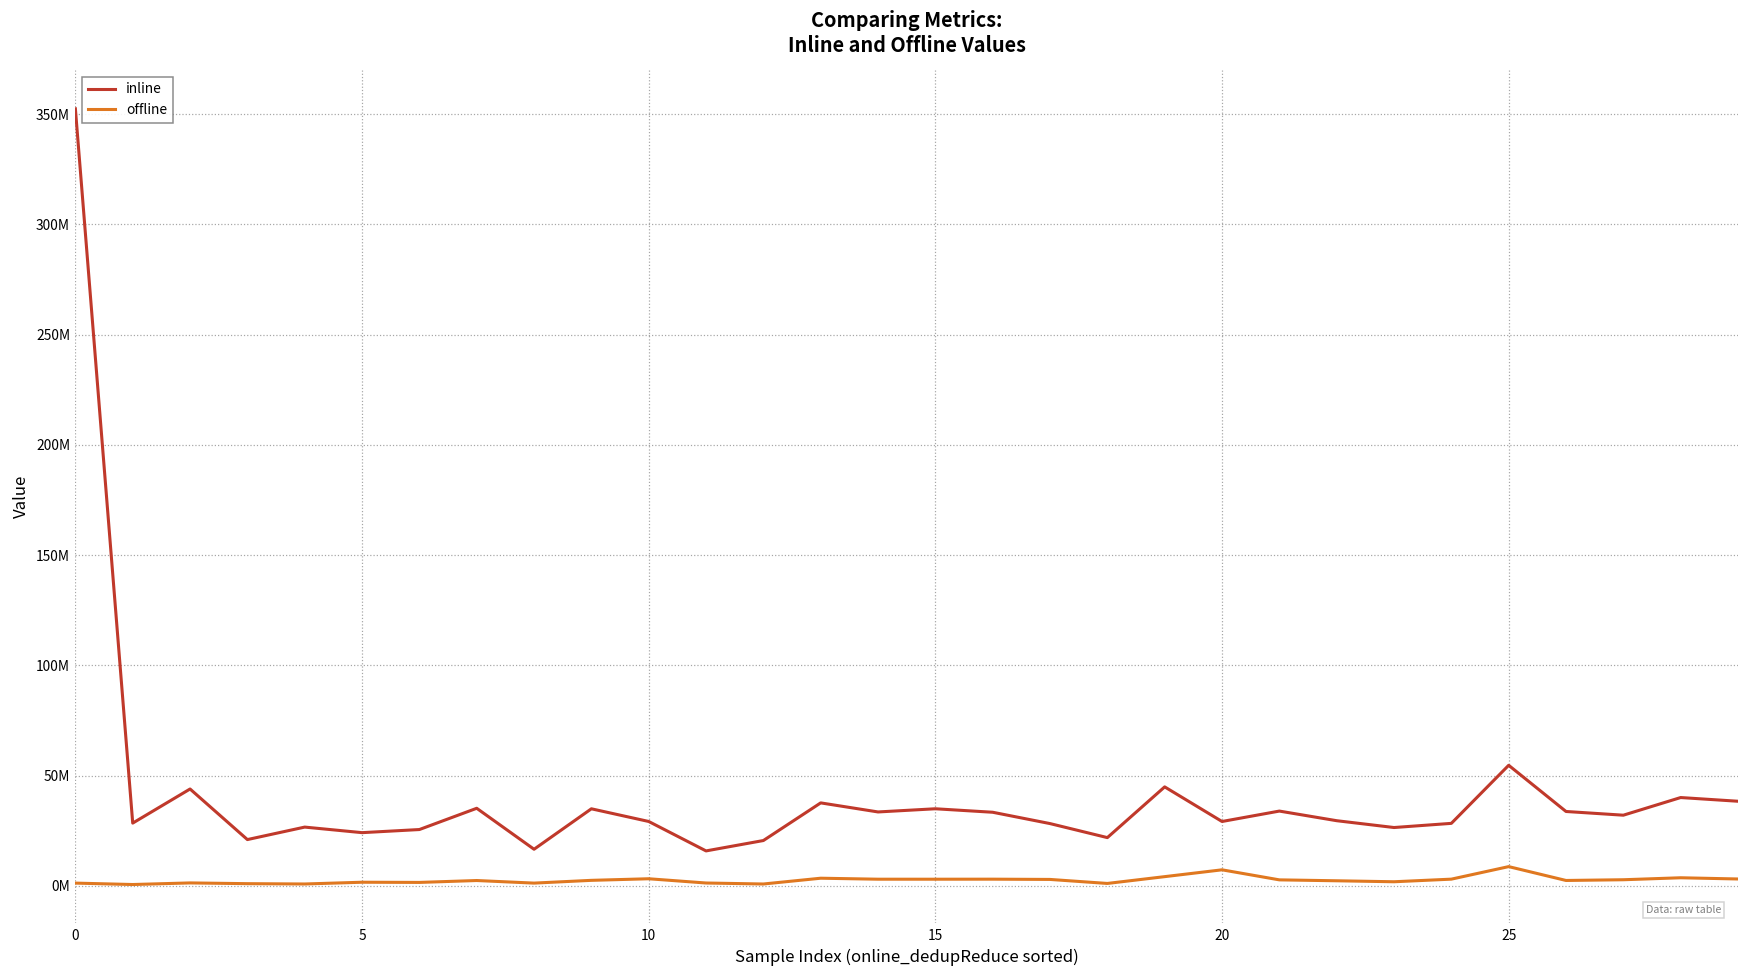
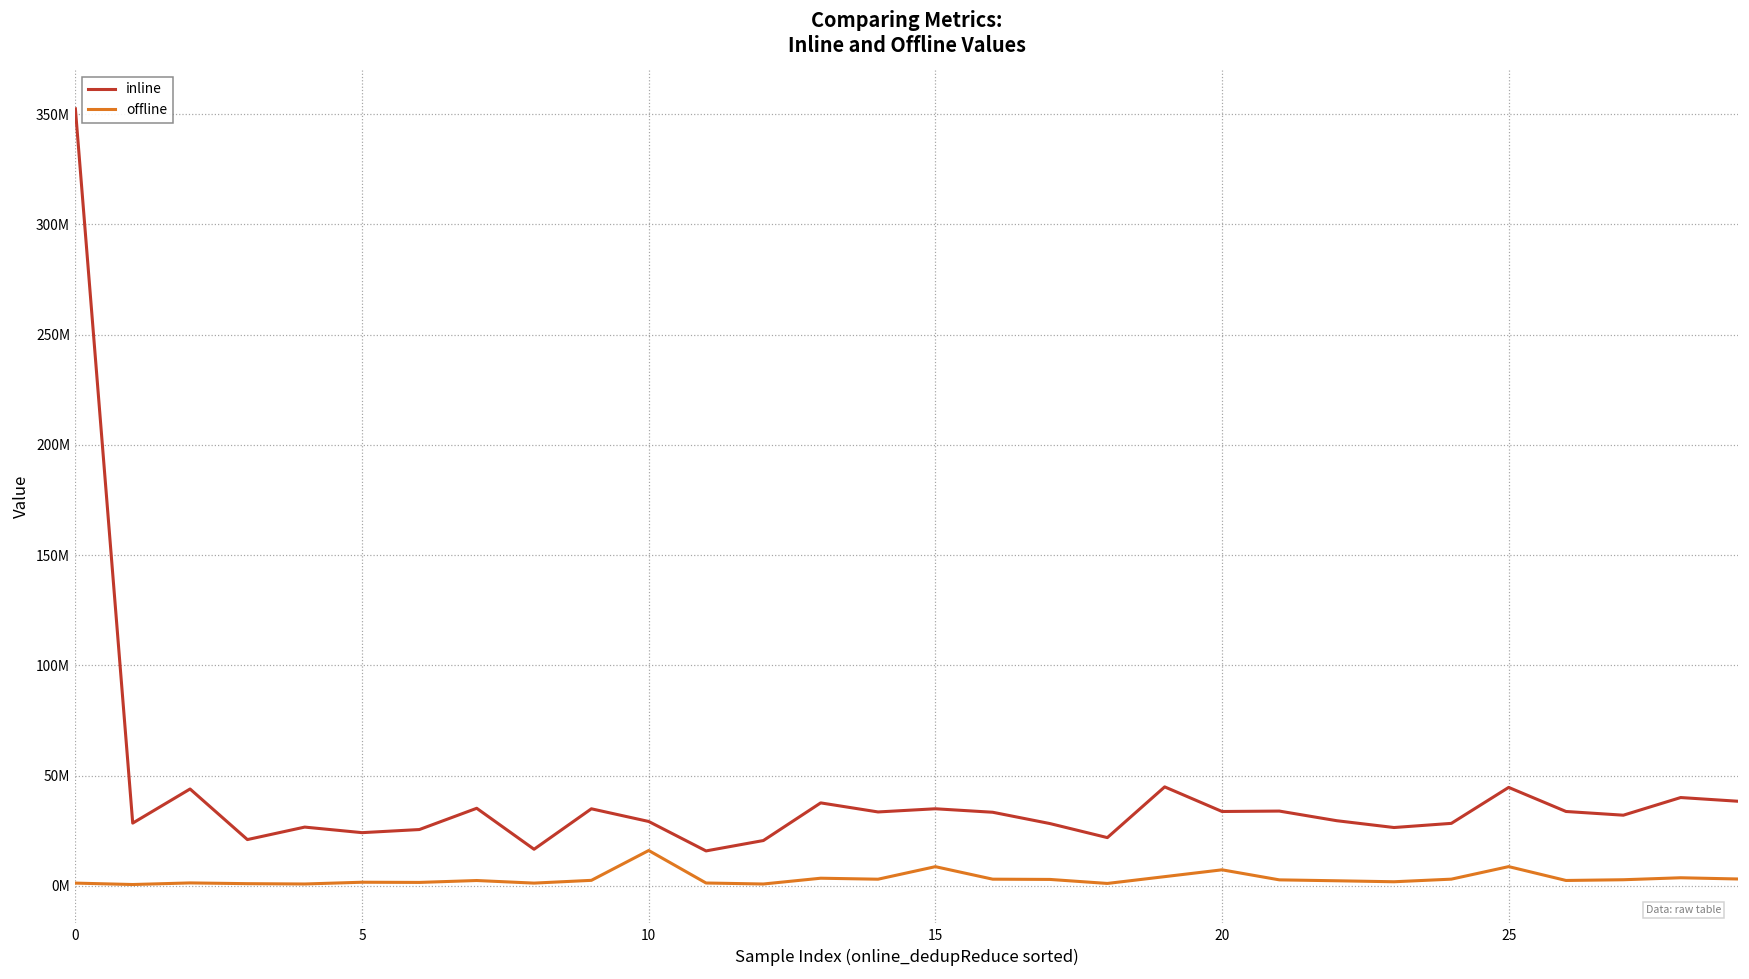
offline, 10: 3000000 -> 16000000
offline, 15: 3000000 -> 9000000
inline, 20: 29000000 -> 34000000
inline, 25: 55000000 -> 45000000
